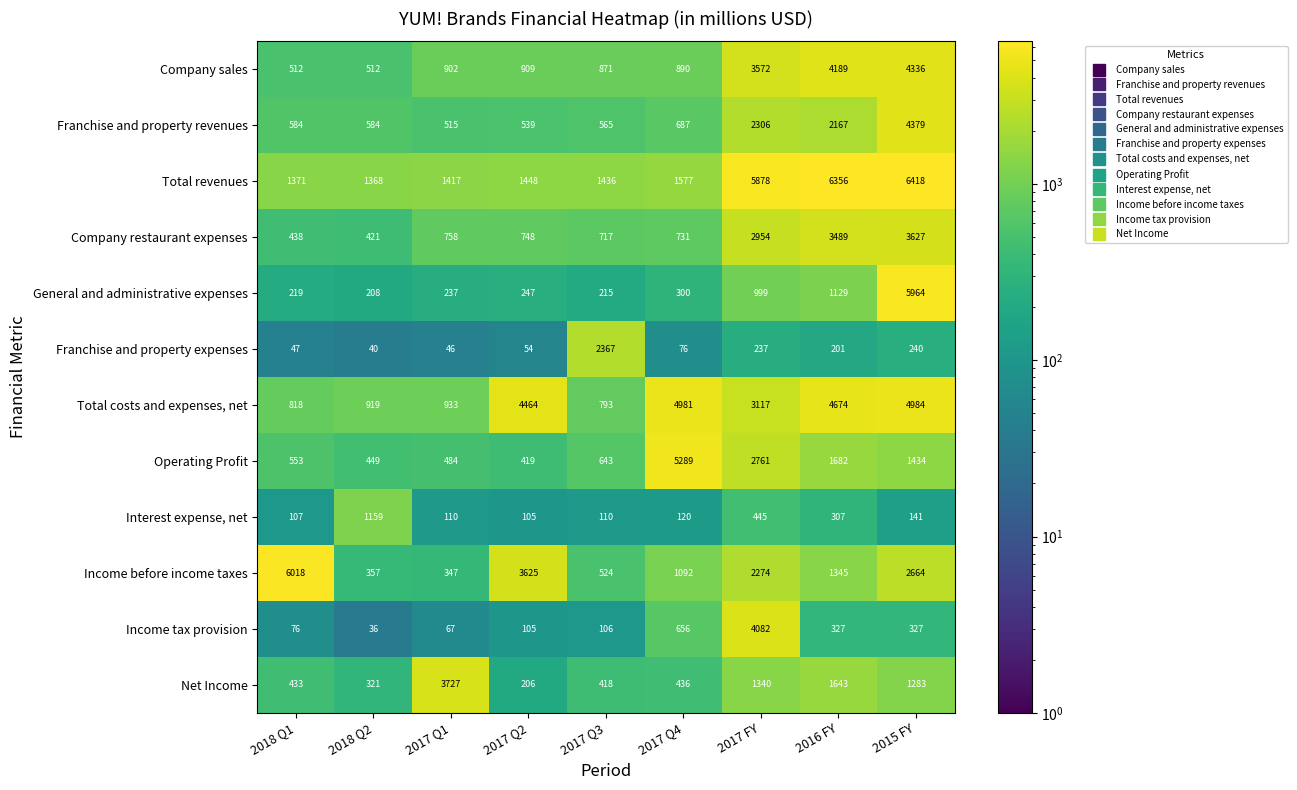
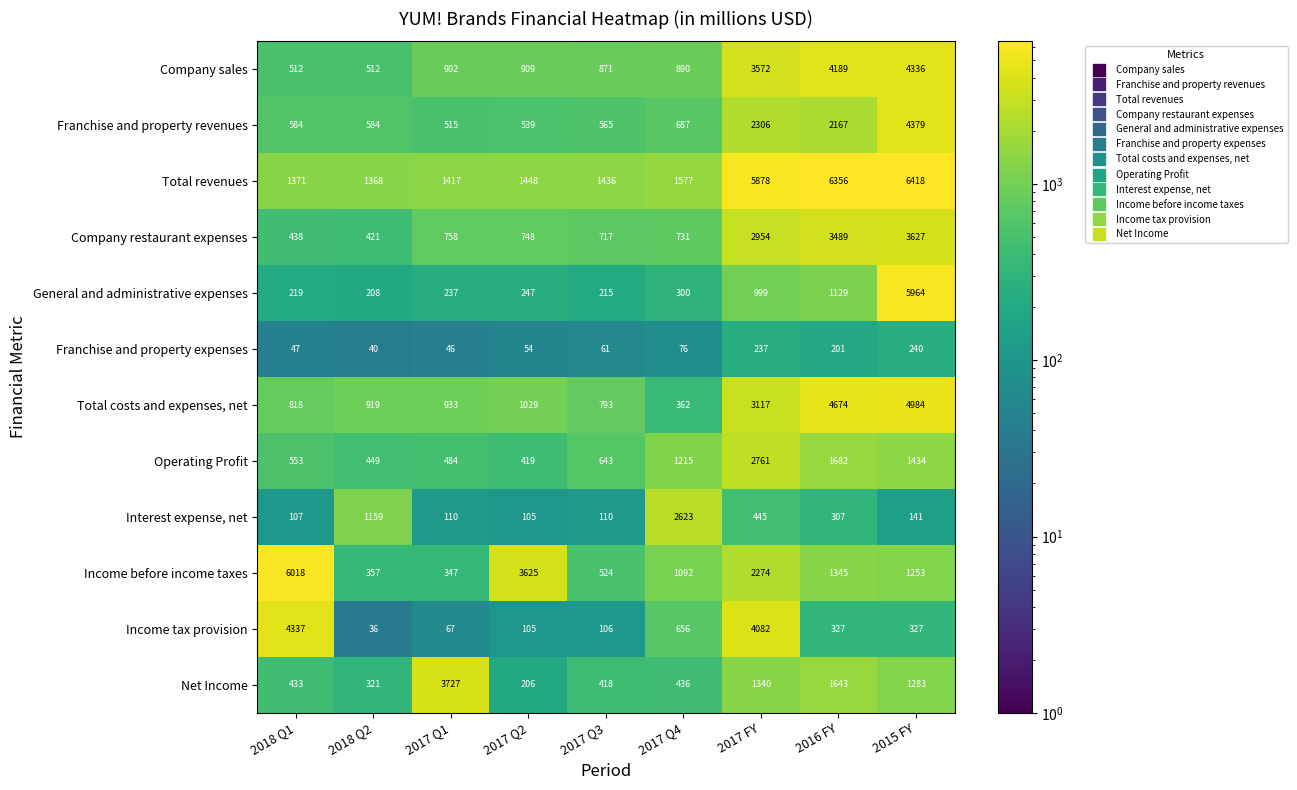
Franchise and property expenses, 2017 Q3: 2367 -> 61
Total costs and expenses, net, 2017 Q2: 4464 -> 1029
Total costs and expenses, net, 2017 Q4: 4981 -> 362
Operating Profit, 2017 Q4: 5289 -> 1215
Interest expense, net, 2017 Q4: 120 -> 2623
Income before income taxes, 2015 FY: 2664 -> 1253
Income tax provision, 2018 Q1: 76 -> 4337
